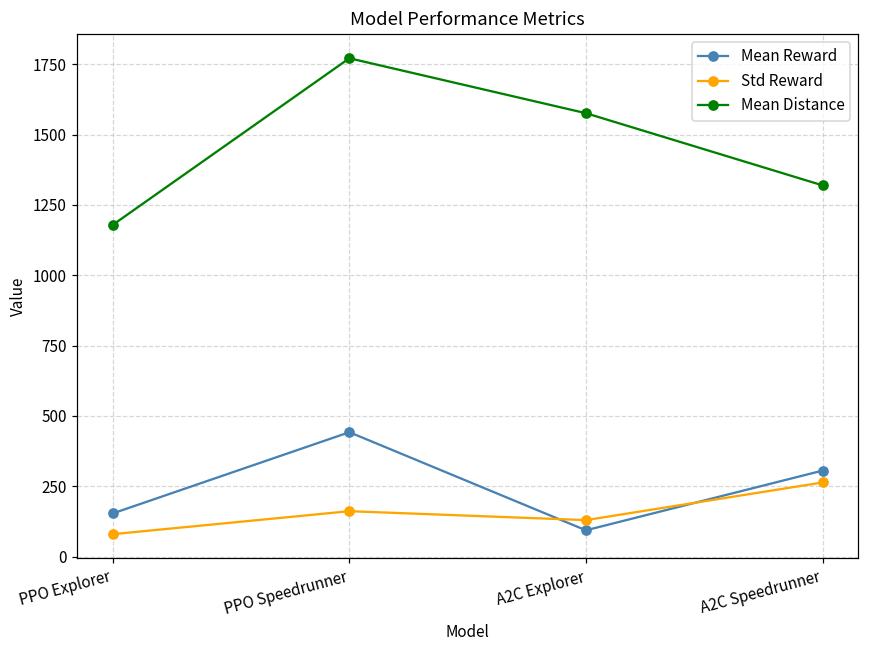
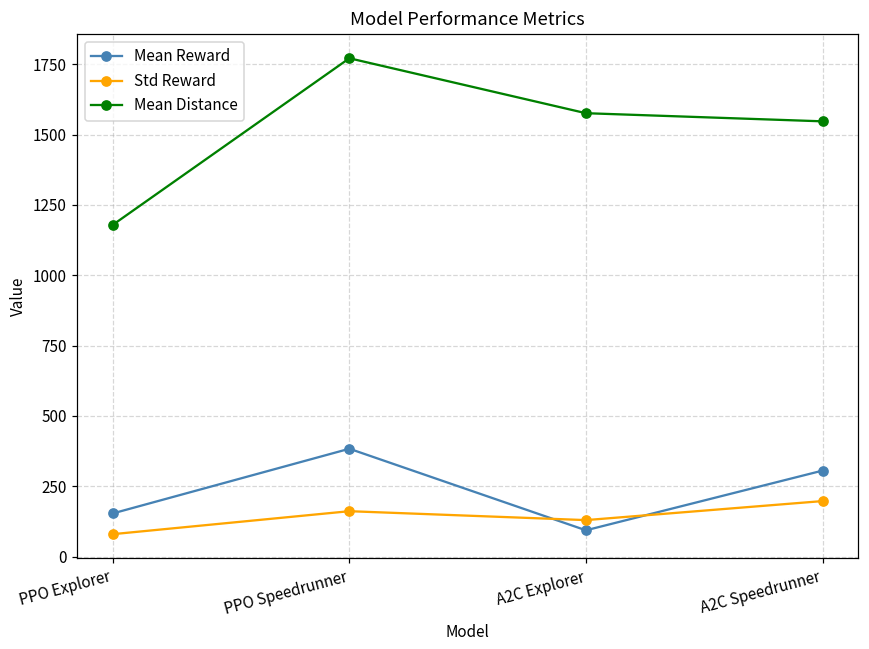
Mean Reward, PPO Speedrunner: 440 -> 380
Std Reward, A2C Speedrunner: 260 -> 200
Mean Distance, A2C Speedrunner: 1320 -> 1550
